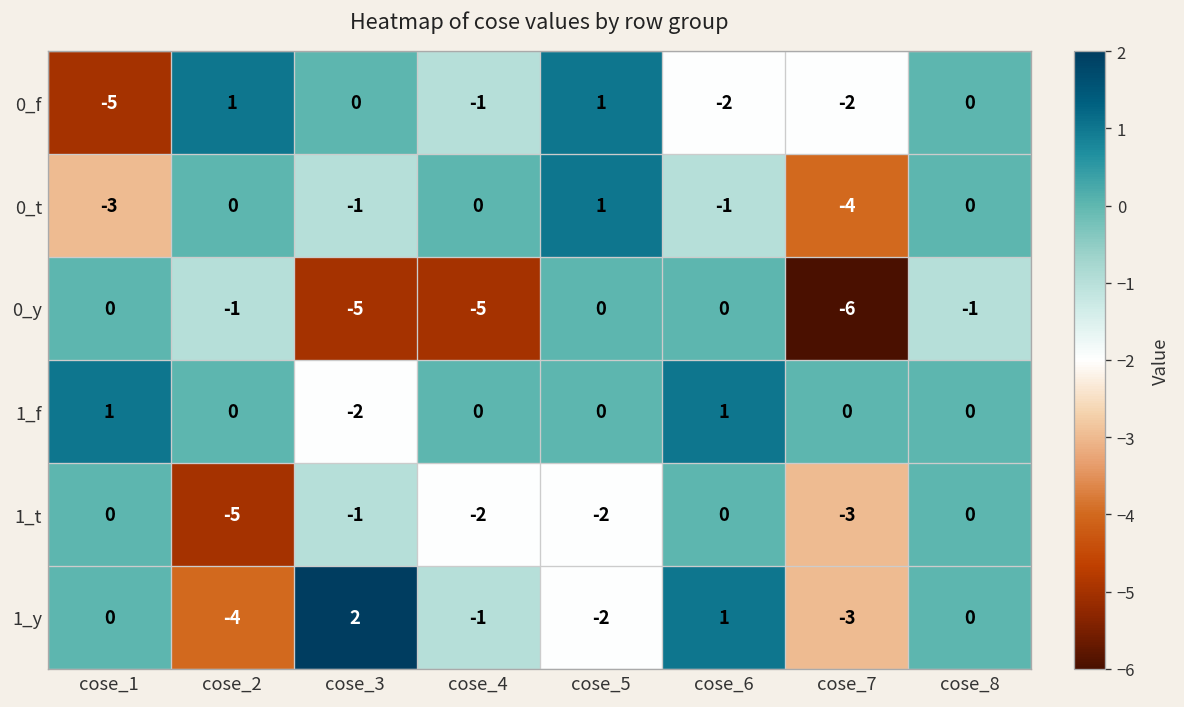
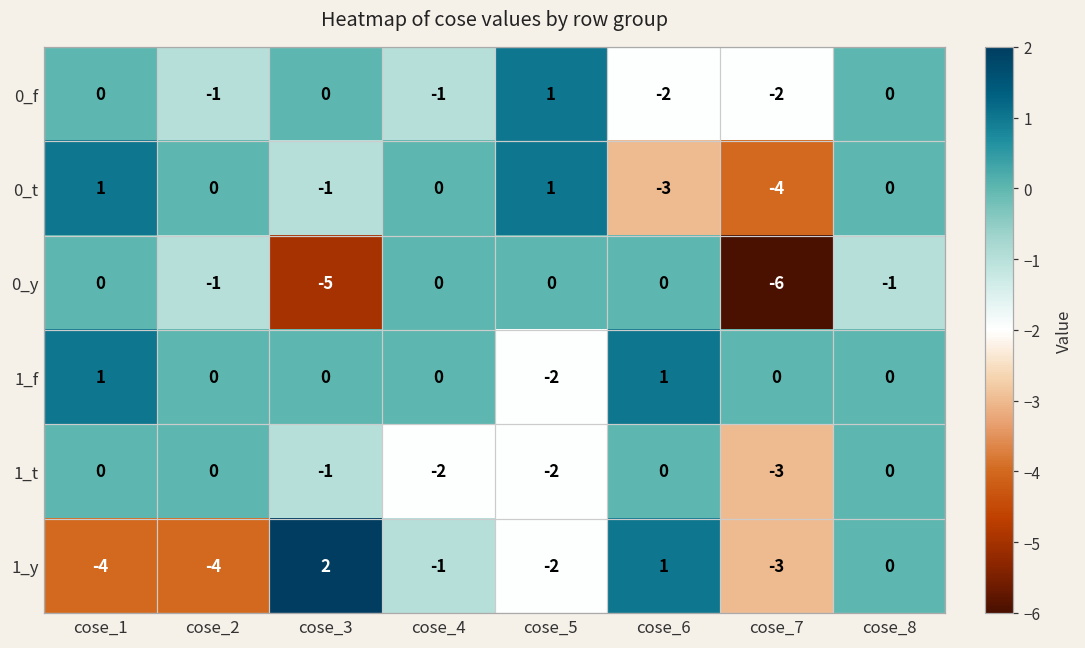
0_f, cose_1: -5 -> 0
0_f, cose_2: 1 -> -1
0_t, cose_1: -3 -> 1
0_t, cose_6: -1 -> -3
0_y, cose_4: -5 -> 0
1_f, cose_3: -2 -> 0
1_f, cose_5: 0 -> -2
1_t, cose_2: -5 -> 0
1_y, cose_1: 0 -> -4
